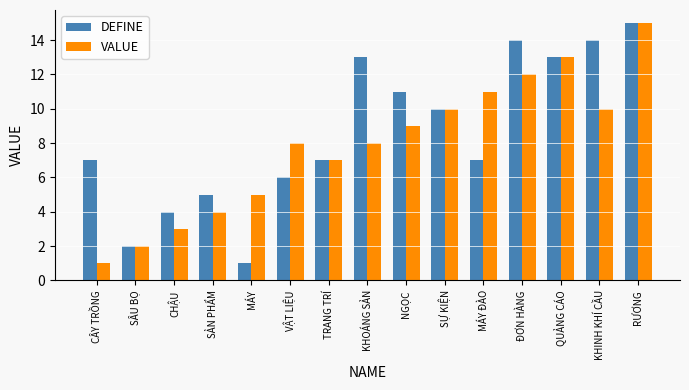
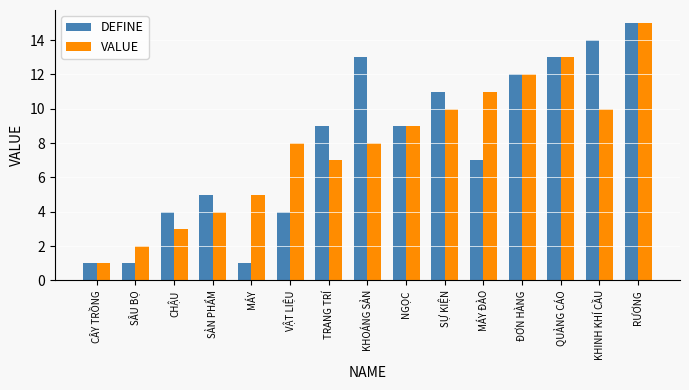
DEFINE, CÂY TRỒNG: 7 -> 1
DEFINE, SÂU BỌ: 2 -> 1
DEFINE, VẬT LIỆU: 6 -> 4
DEFINE, TRANG TRÍ: 7 -> 9
DEFINE, NGỌC: 11 -> 9
DEFINE, SỰ KIỆN: 10 -> 11
DEFINE, ĐƠN HÀNG: 14 -> 12
